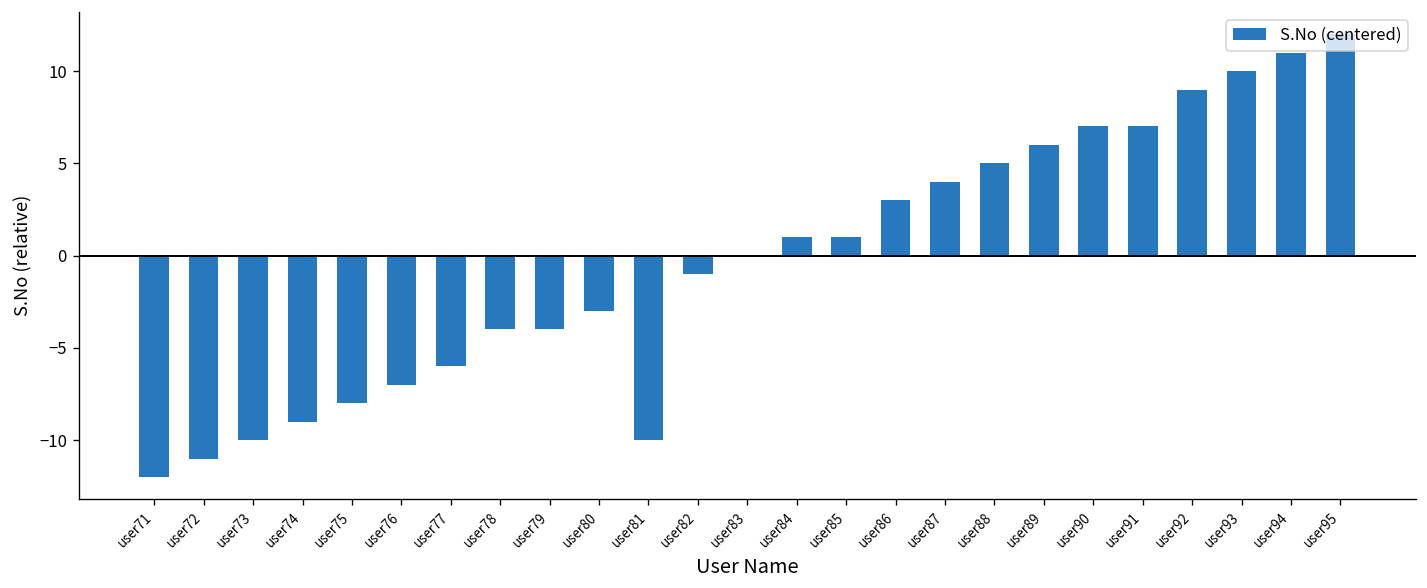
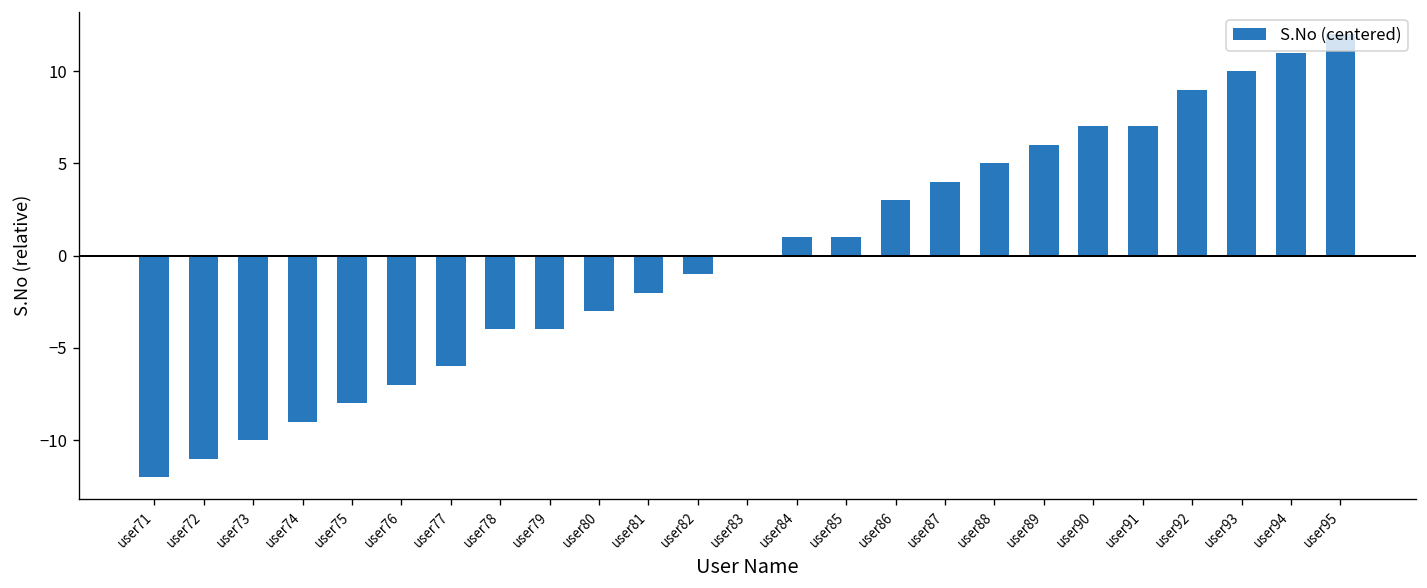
user81: -10.0 -> -2.0
